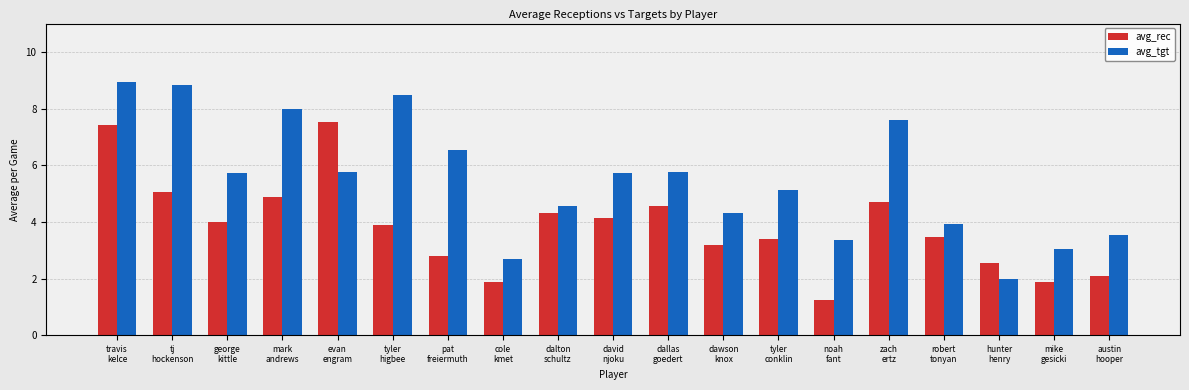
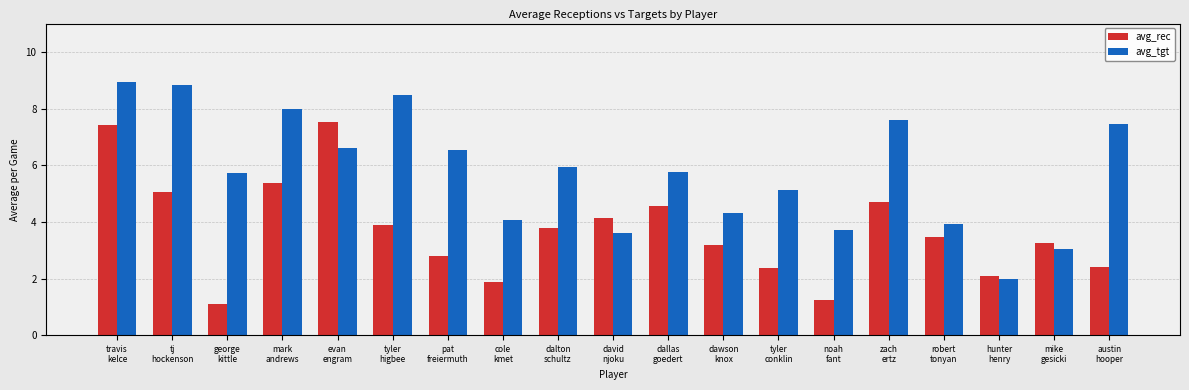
avg_rec, george kittle: 4.0 -> 1.1
avg_rec, mark andrews: 4.9 -> 5.4
avg_tgt, evan engram: 5.8 -> 6.6
avg_tgt, cole kmet: 2.7 -> 4.1
avg_rec, dalton schultz: 4.3 -> 3.8
avg_tgt, dalton schultz: 4.6 -> 5.9
avg_tgt, david njoku: 5.7 -> 3.6
avg_rec, tyler conklin: 3.4 -> 2.4
avg_tgt, noah fant: 3.4 -> 3.7
avg_rec, hunter henry: 2.6 -> 2.1
avg_rec, mike gesicki: 1.9 -> 3.3
avg_rec, austin hooper: 2.1 -> 2.4
avg_tgt, austin hooper: 3.5 -> 7.5
